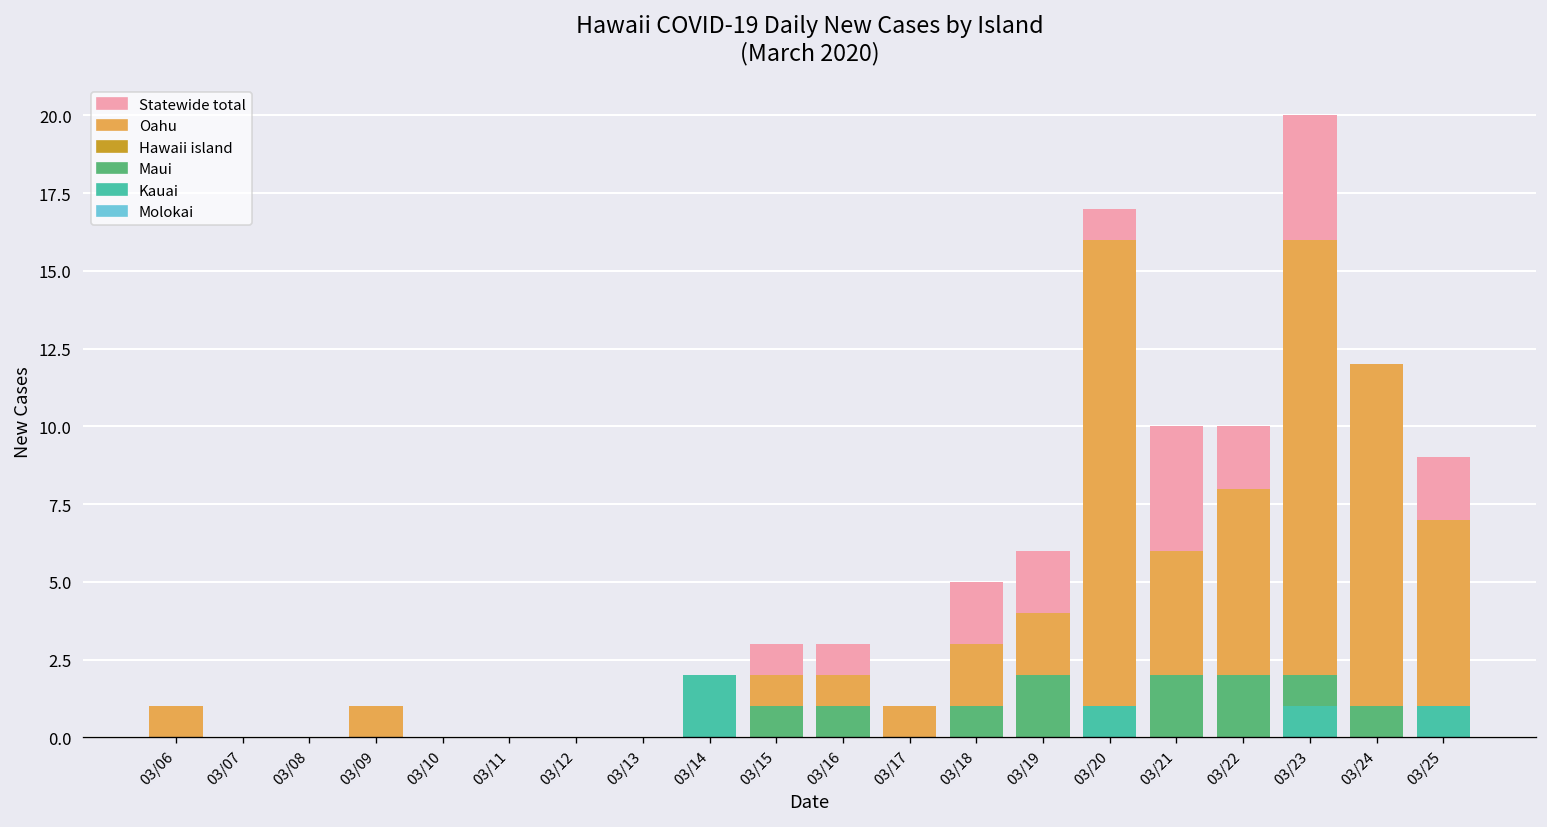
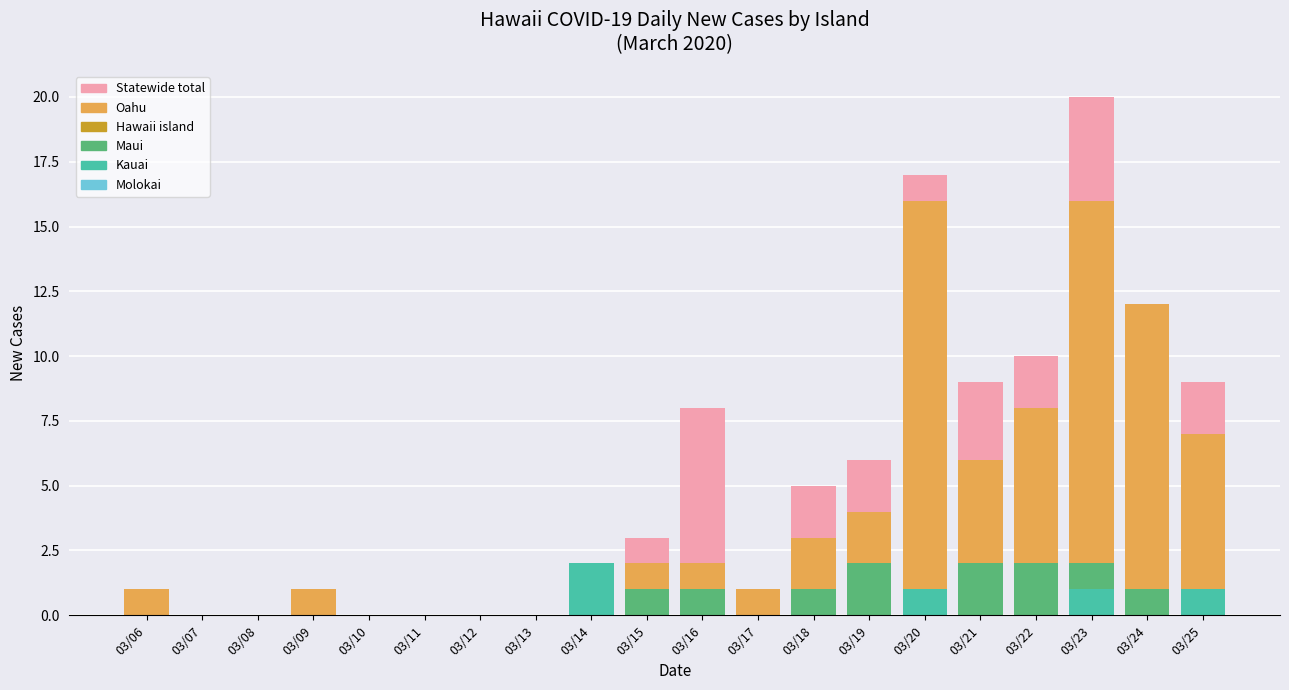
Statewide total, 03/16: 3 -> 8
Statewide total, 03/21: 10 -> 9
